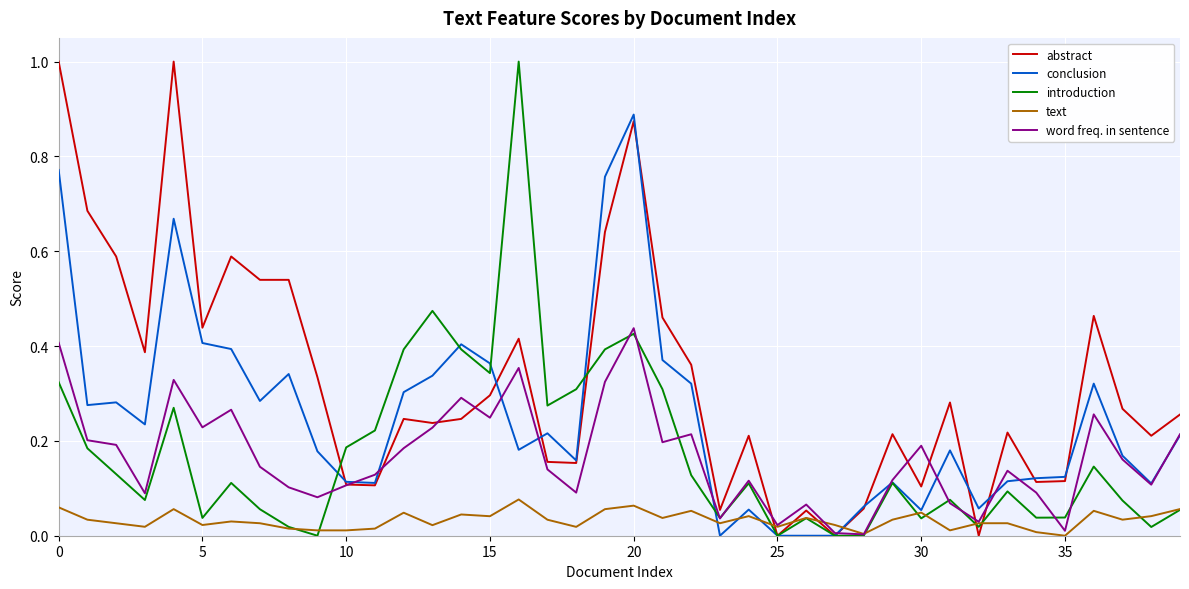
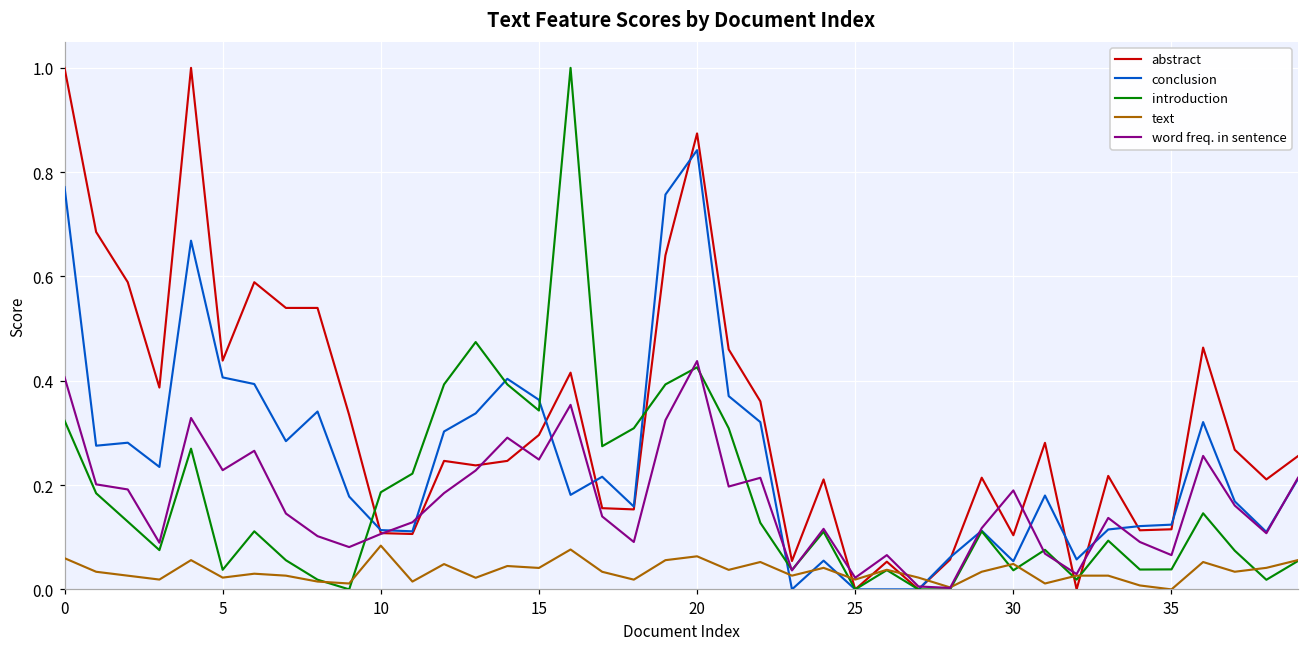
text, 10: 0.01 -> 0.08
conclusion, 20: 0.89 -> 0.84
word freq. in sentence, 35: 0.01 -> 0.07
